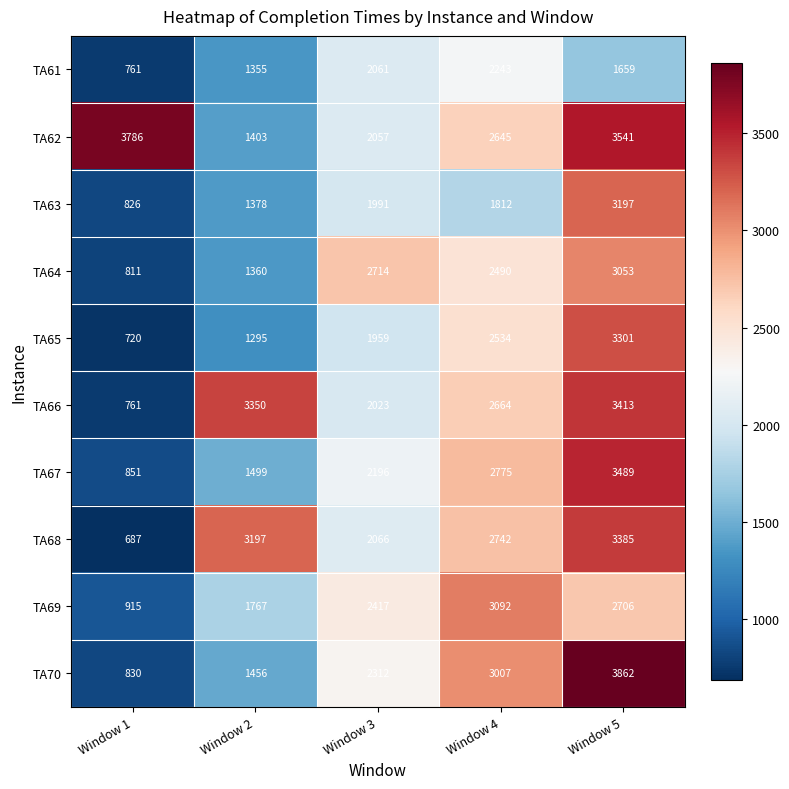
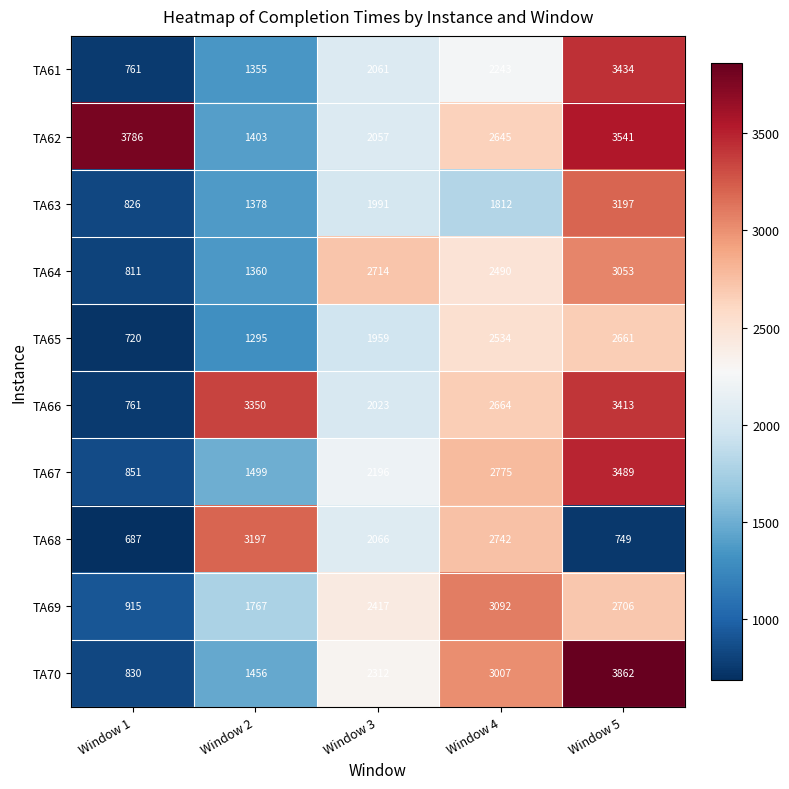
TA61, Window 5: 1659 -> 3434
TA65, Window 5: 3301 -> 2661
TA68, Window 5: 3385 -> 749
